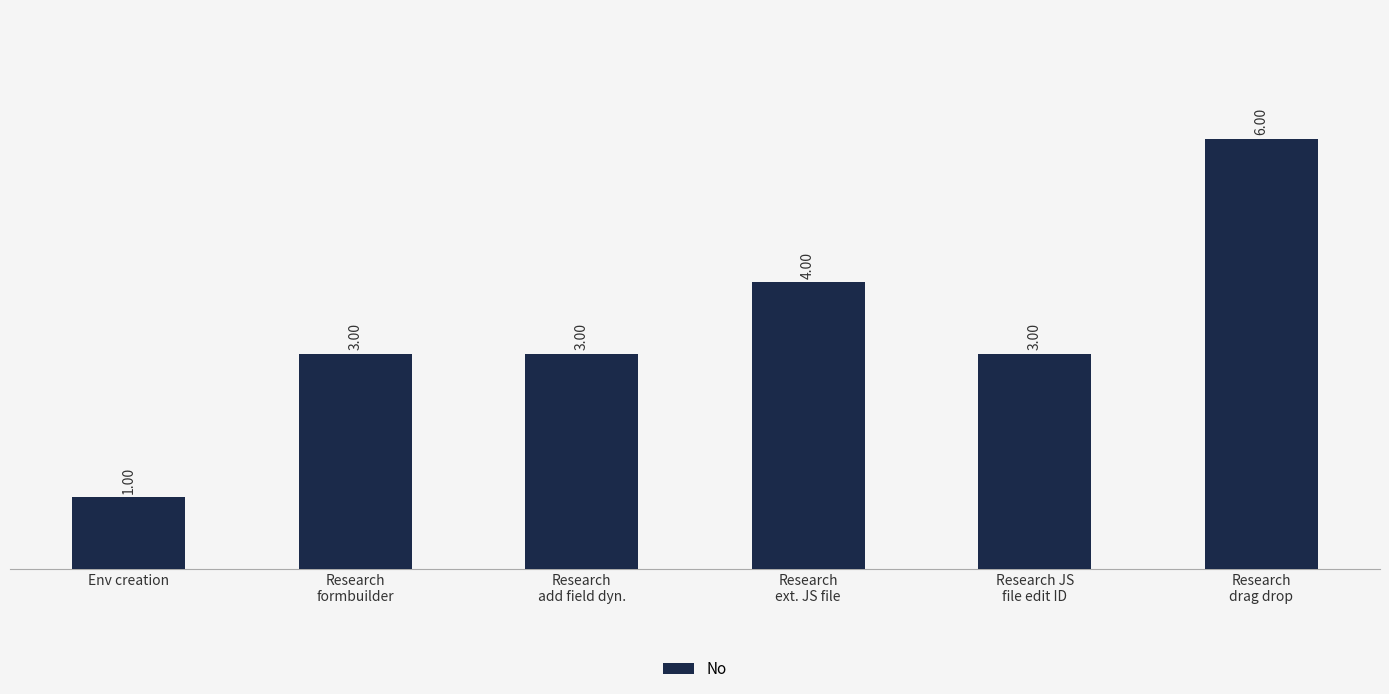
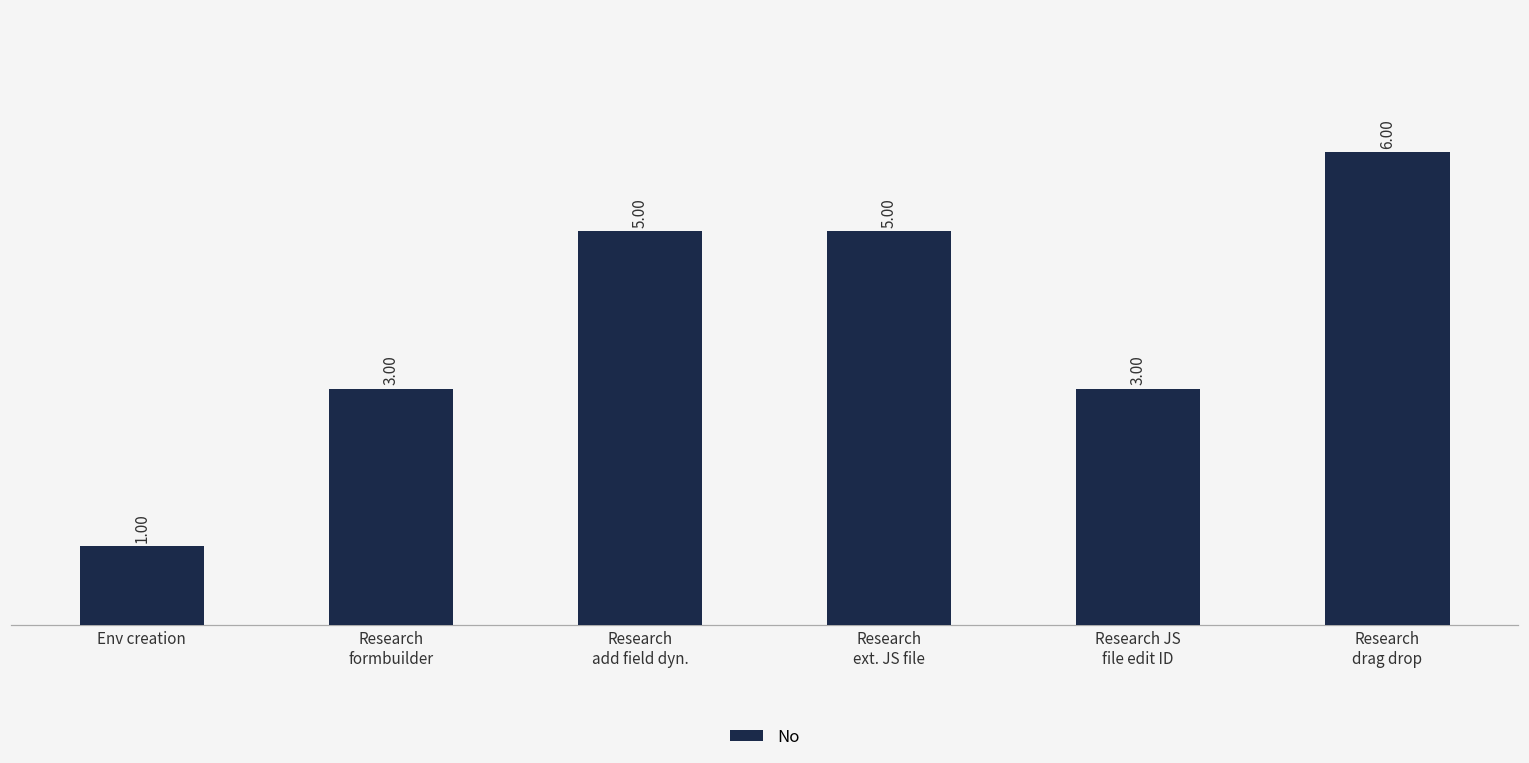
Research add field dyn.: 3.00 -> 5.00
Research ext. JS file: 4.00 -> 5.00
